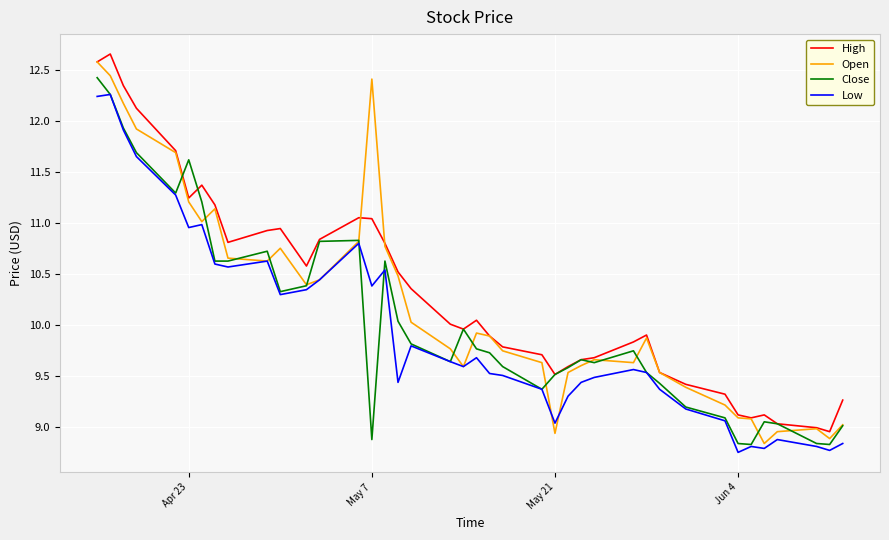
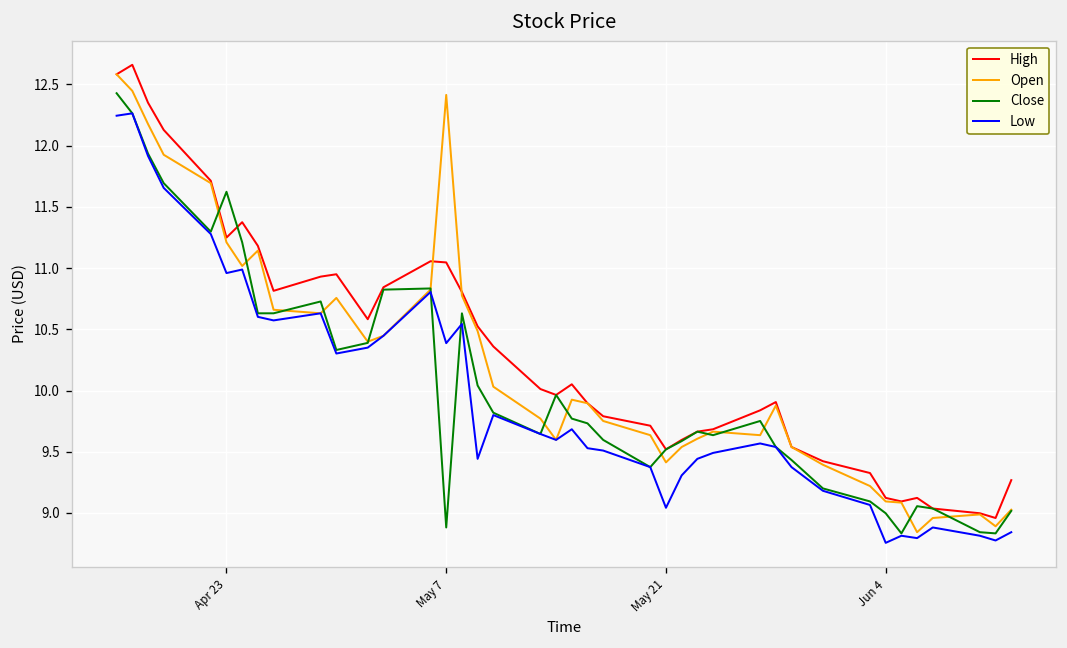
Open, May 21: 8.94 -> 9.41
Close, Jun 4: 8.84 -> 9.00
